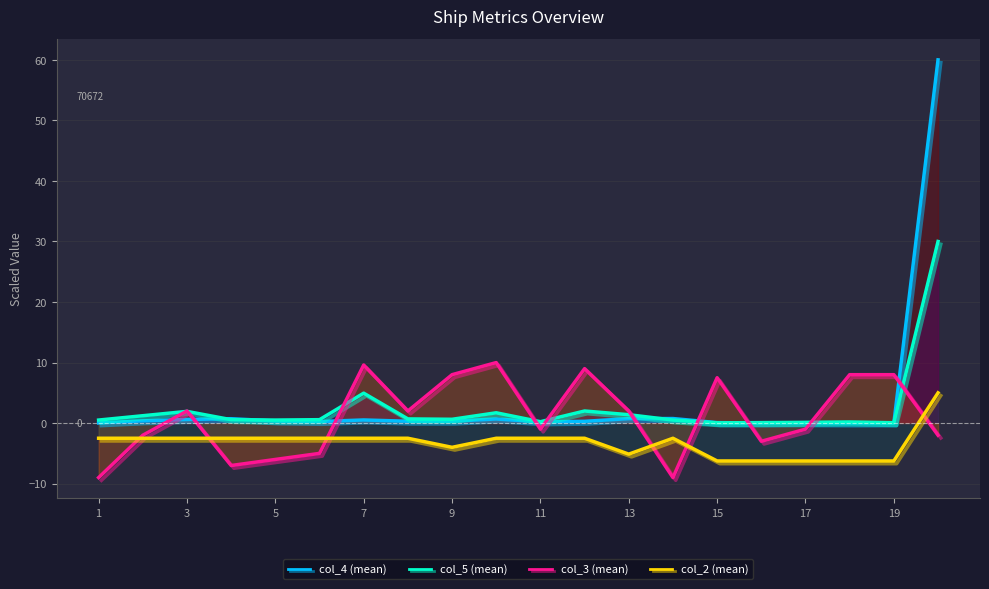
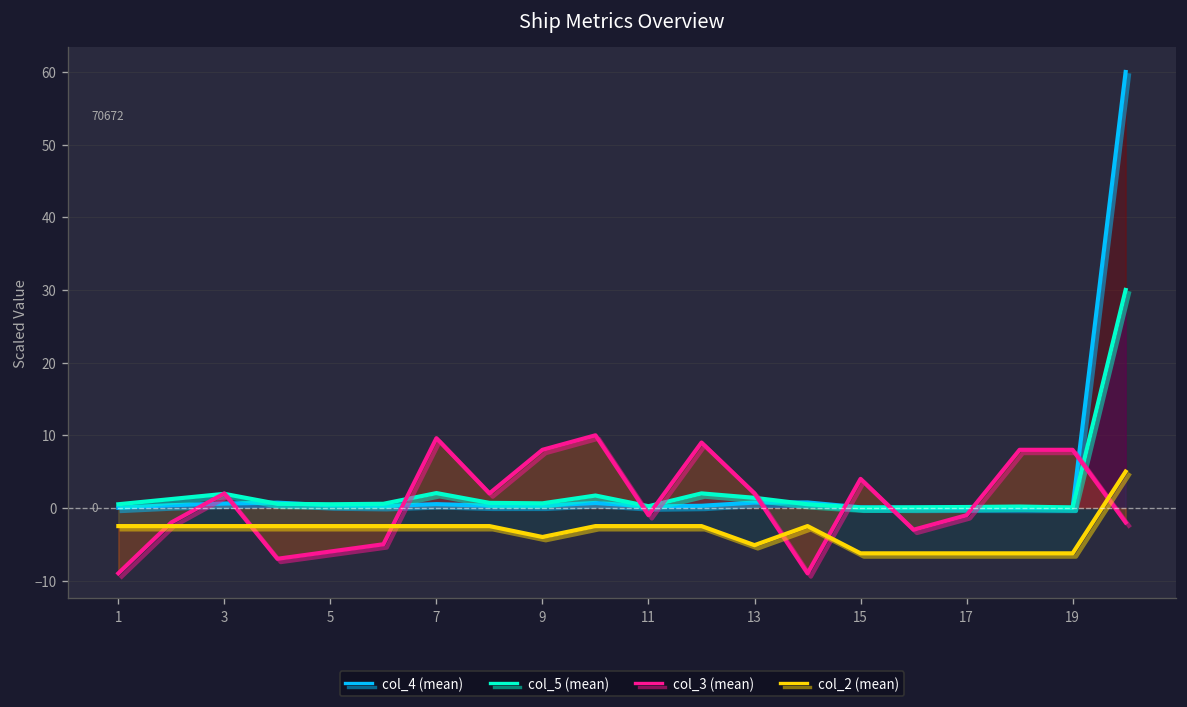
col_5 (mean), 7: 5 -> 2
col_3 (mean), 15: 8 -> 4
